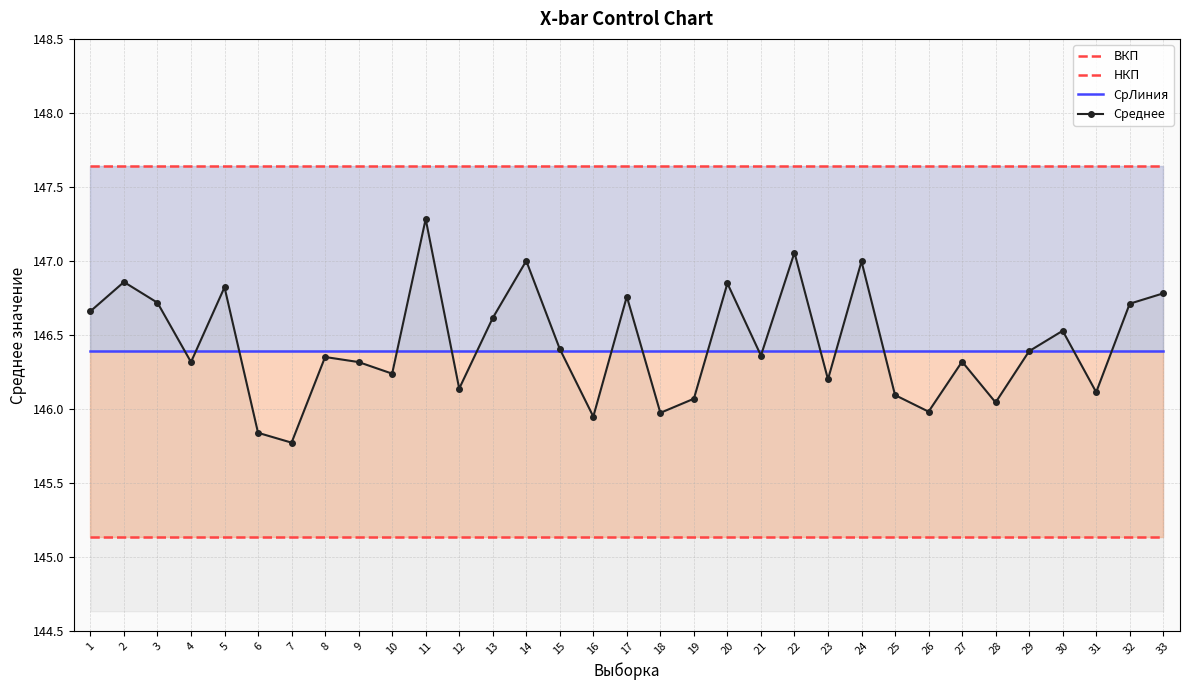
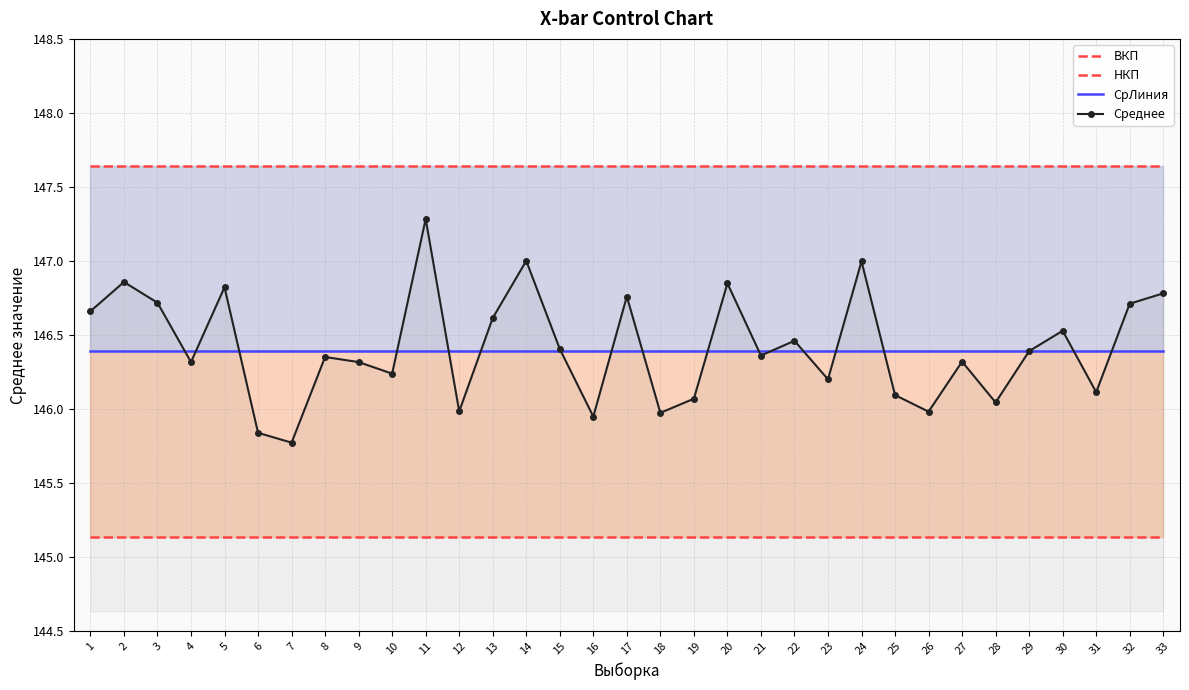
Среднее, 12: 146.14 -> 145.98
Среднее, 22: 147.06 -> 146.46
